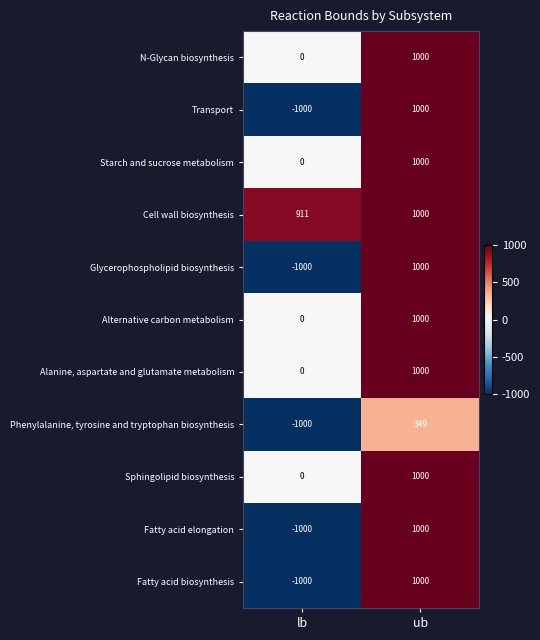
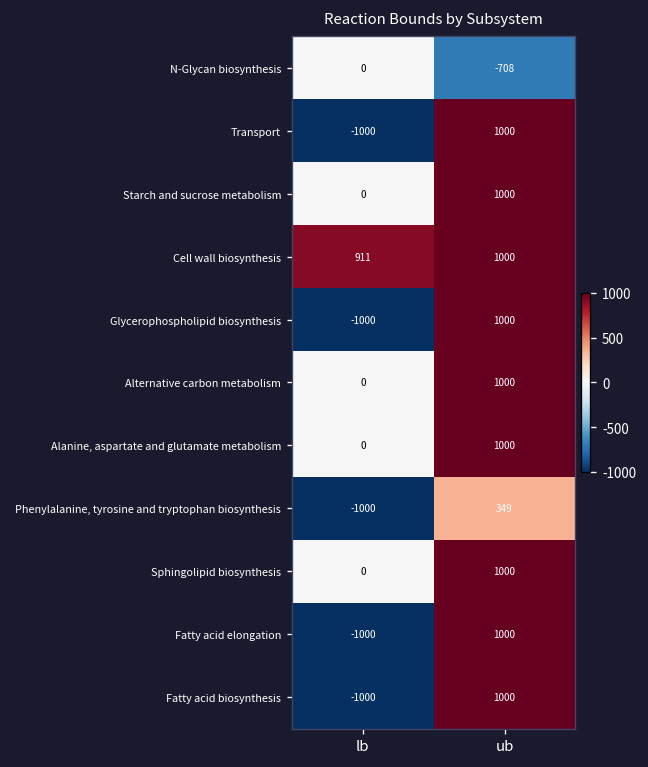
N-Glycan biosynthesis, ub: 1000 -> -708
